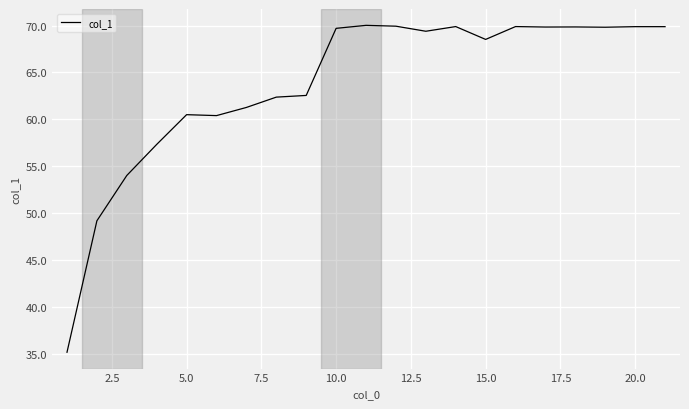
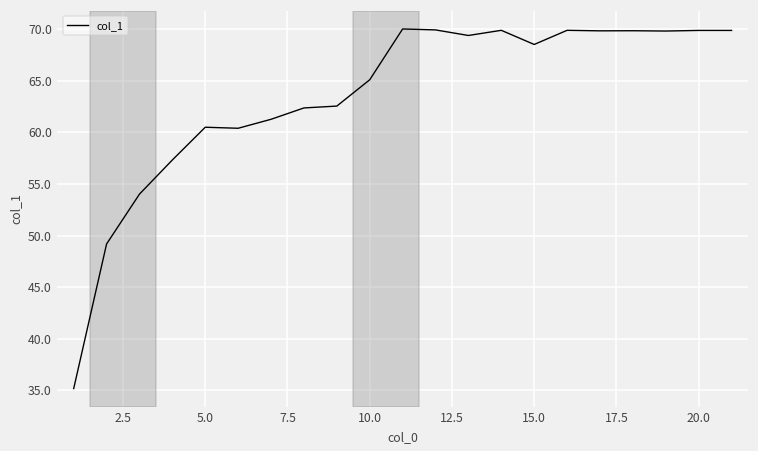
10.0: 70 -> 65
